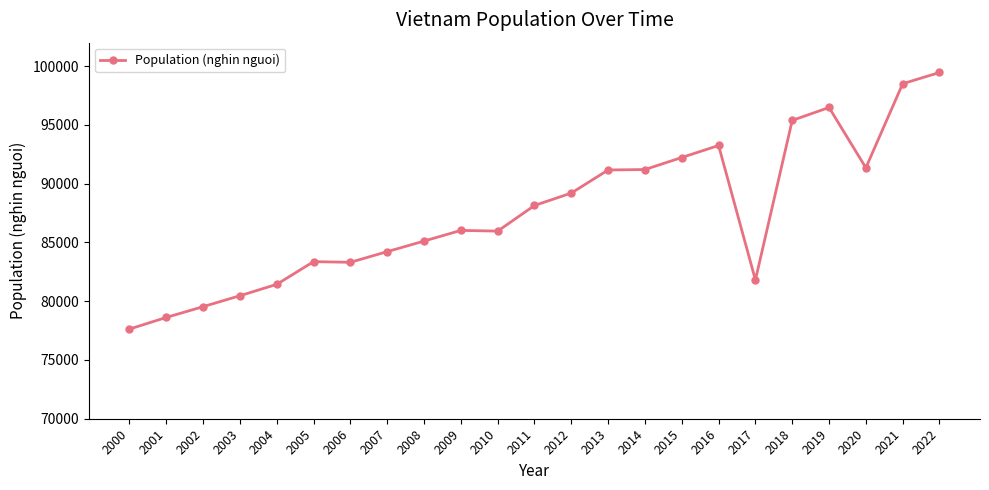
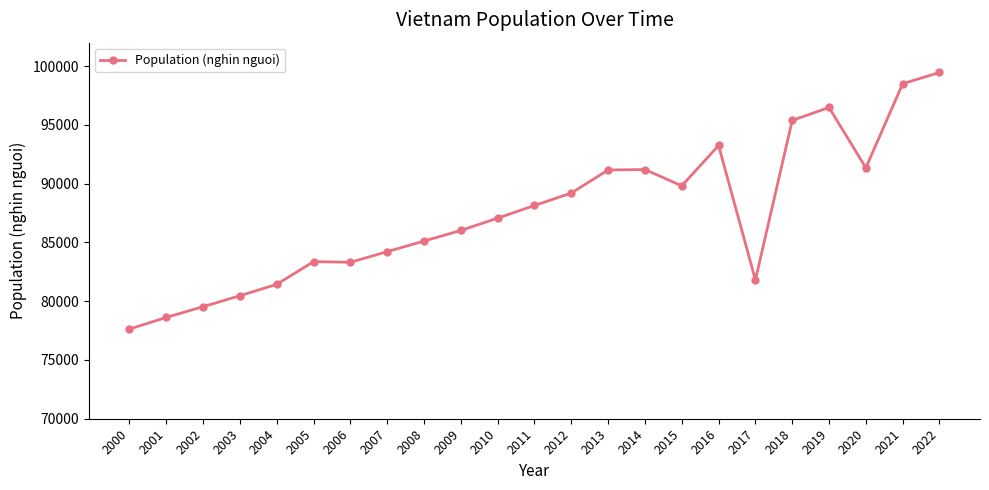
2010: 86000 -> 87100
2015: 92200 -> 89800
